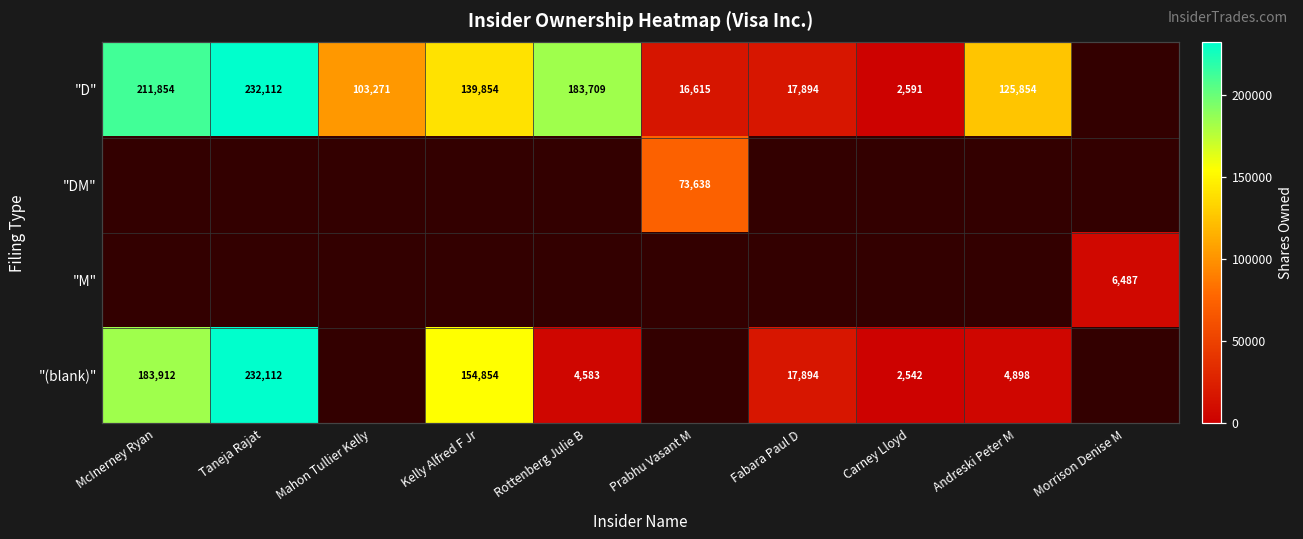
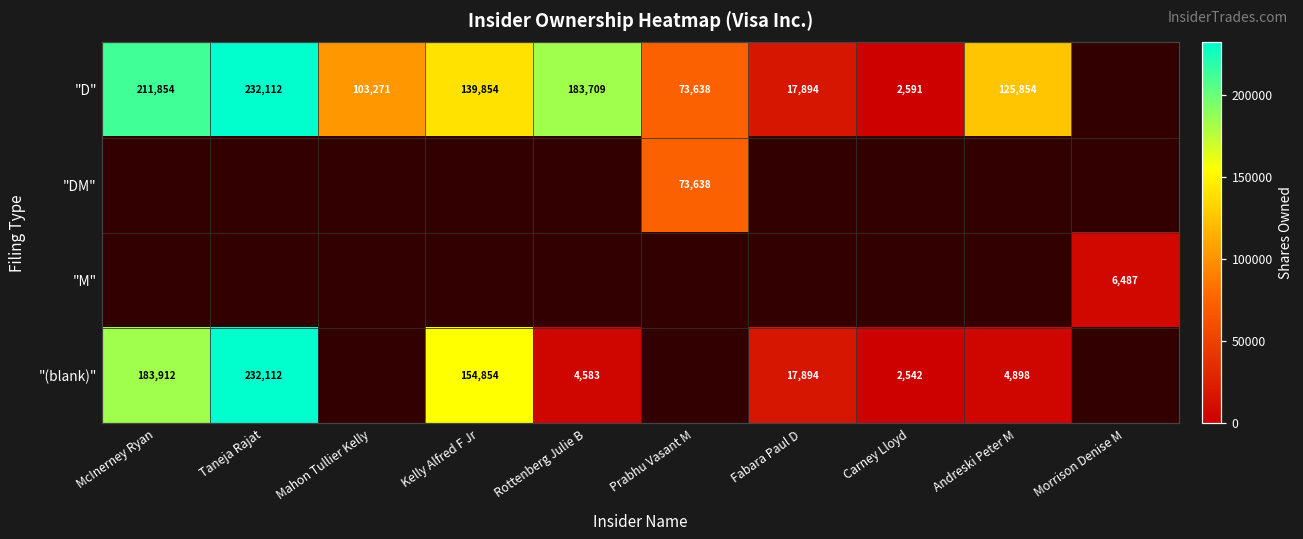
"D", Prabhu Vasant M: 16,615 -> 73,638
